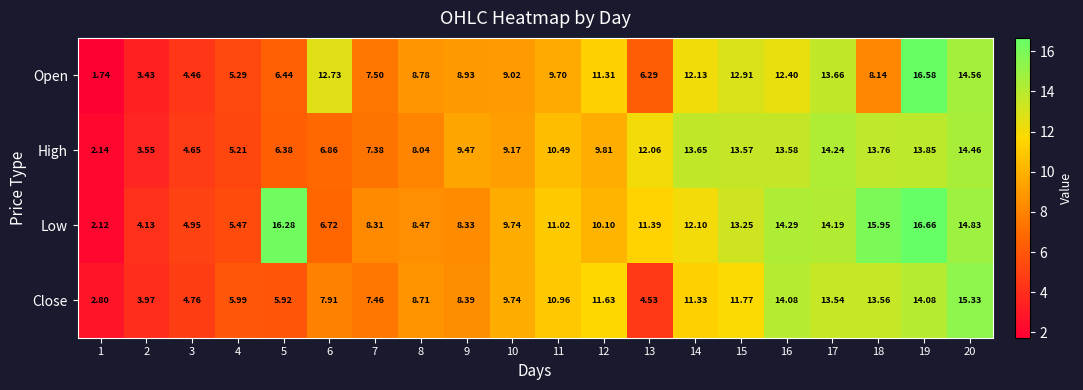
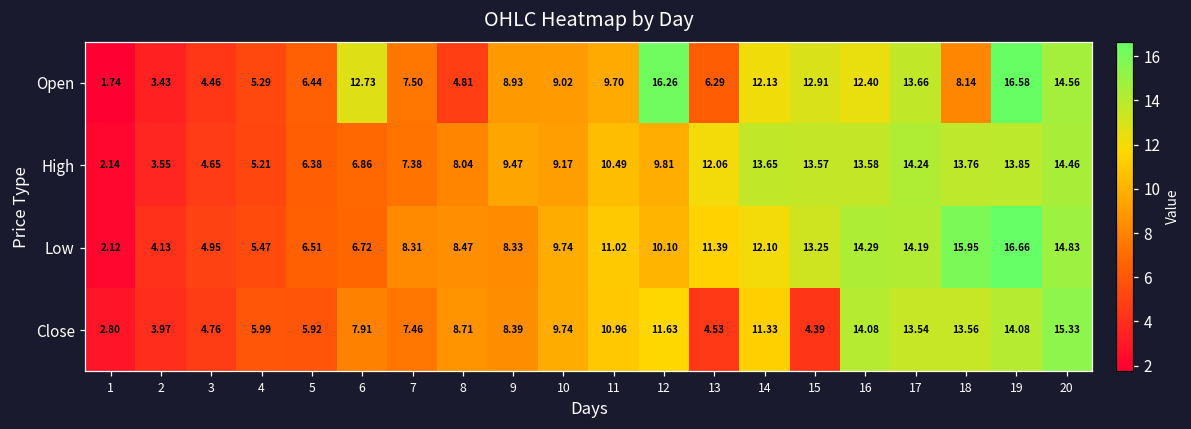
Open, 8: 8.78 -> 4.81
Open, 12: 11.31 -> 16.26
Low, 5: 16.28 -> 6.51
Close, 15: 11.77 -> 4.39
